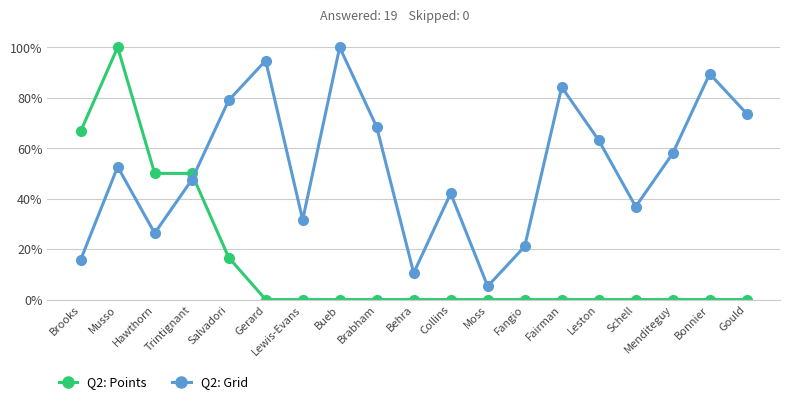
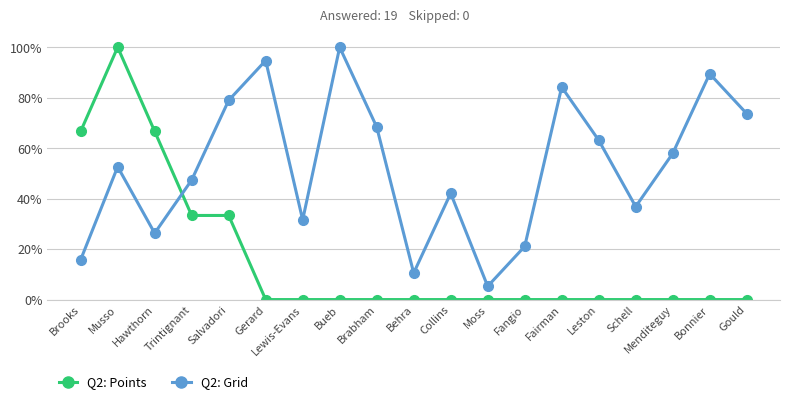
Q2: Points, Hawthorn: 50% -> 67%
Q2: Points, Trintignant: 50% -> 33%
Q2: Points, Salvadori: 17% -> 33%
